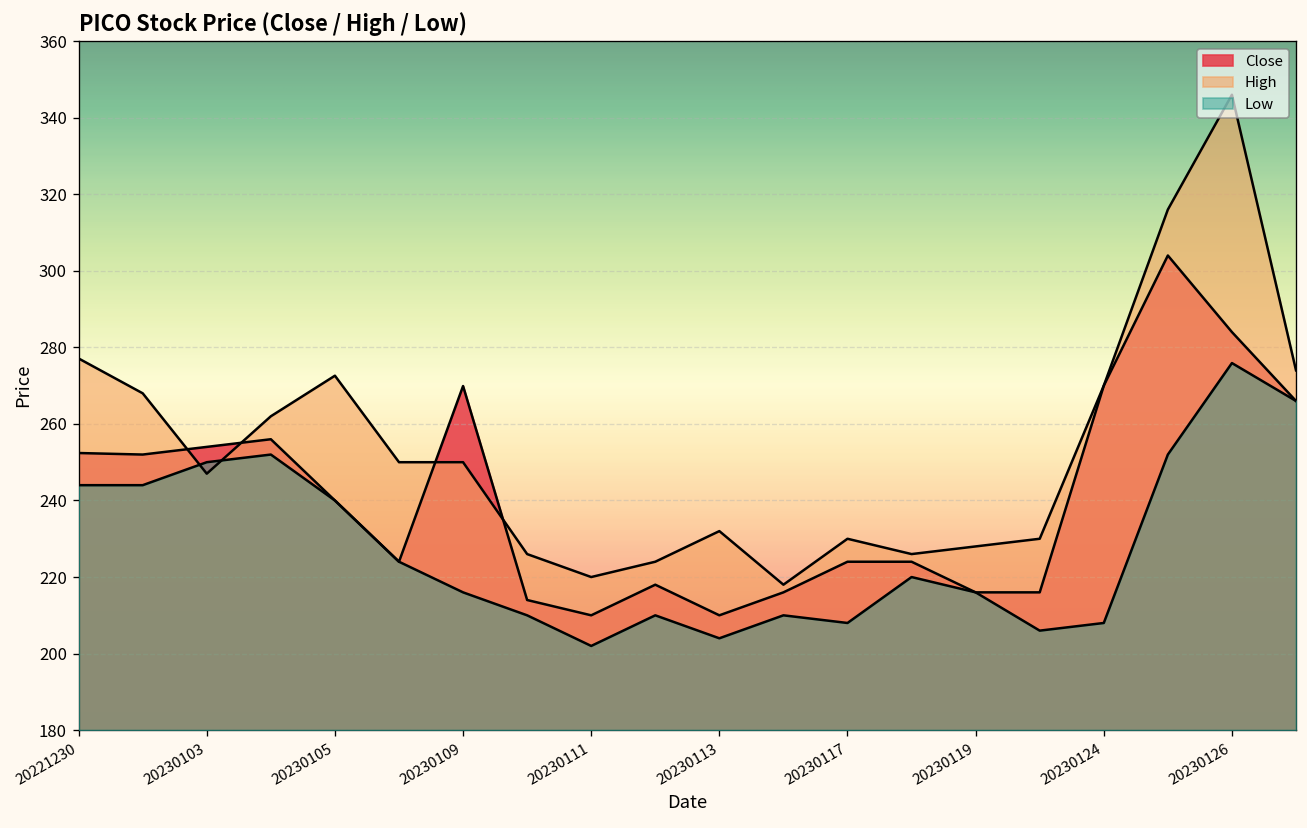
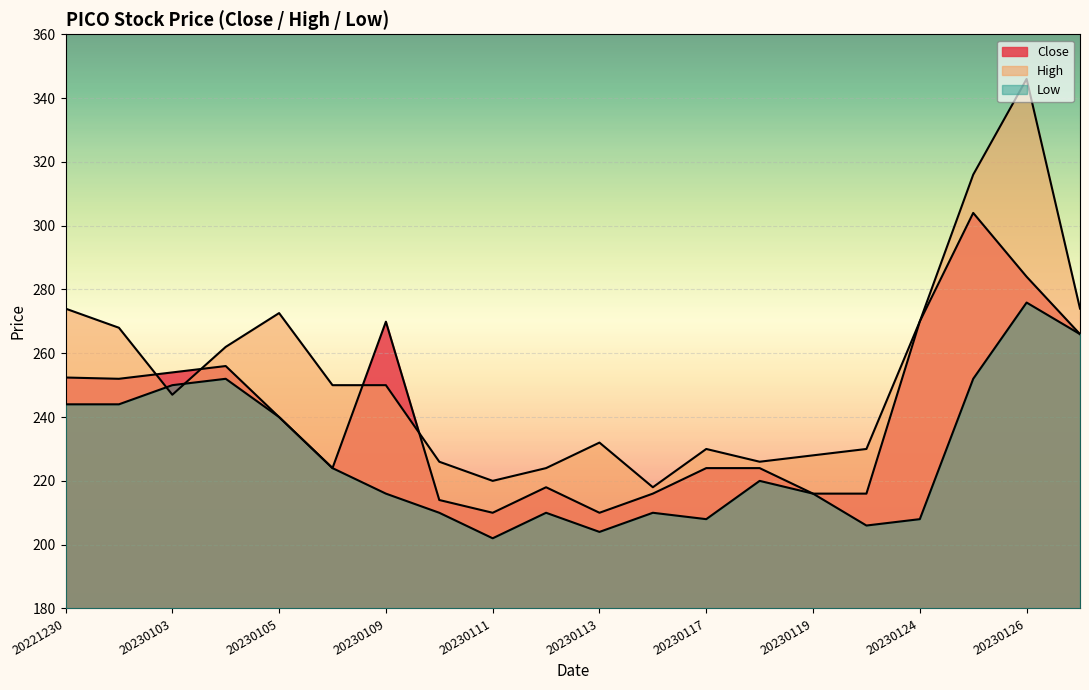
High, 20221230: 277 -> 274
